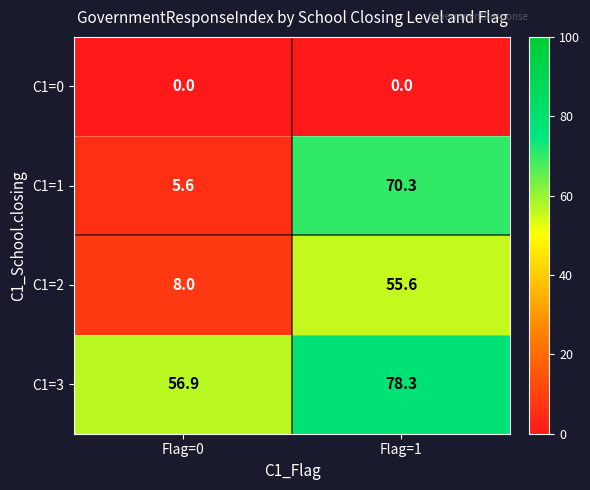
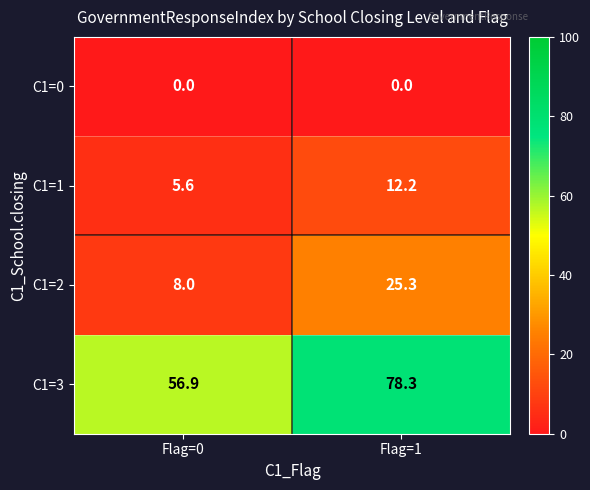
C1=1, Flag=1: 70.3 -> 12.2
C1=2, Flag=1: 55.6 -> 25.3
